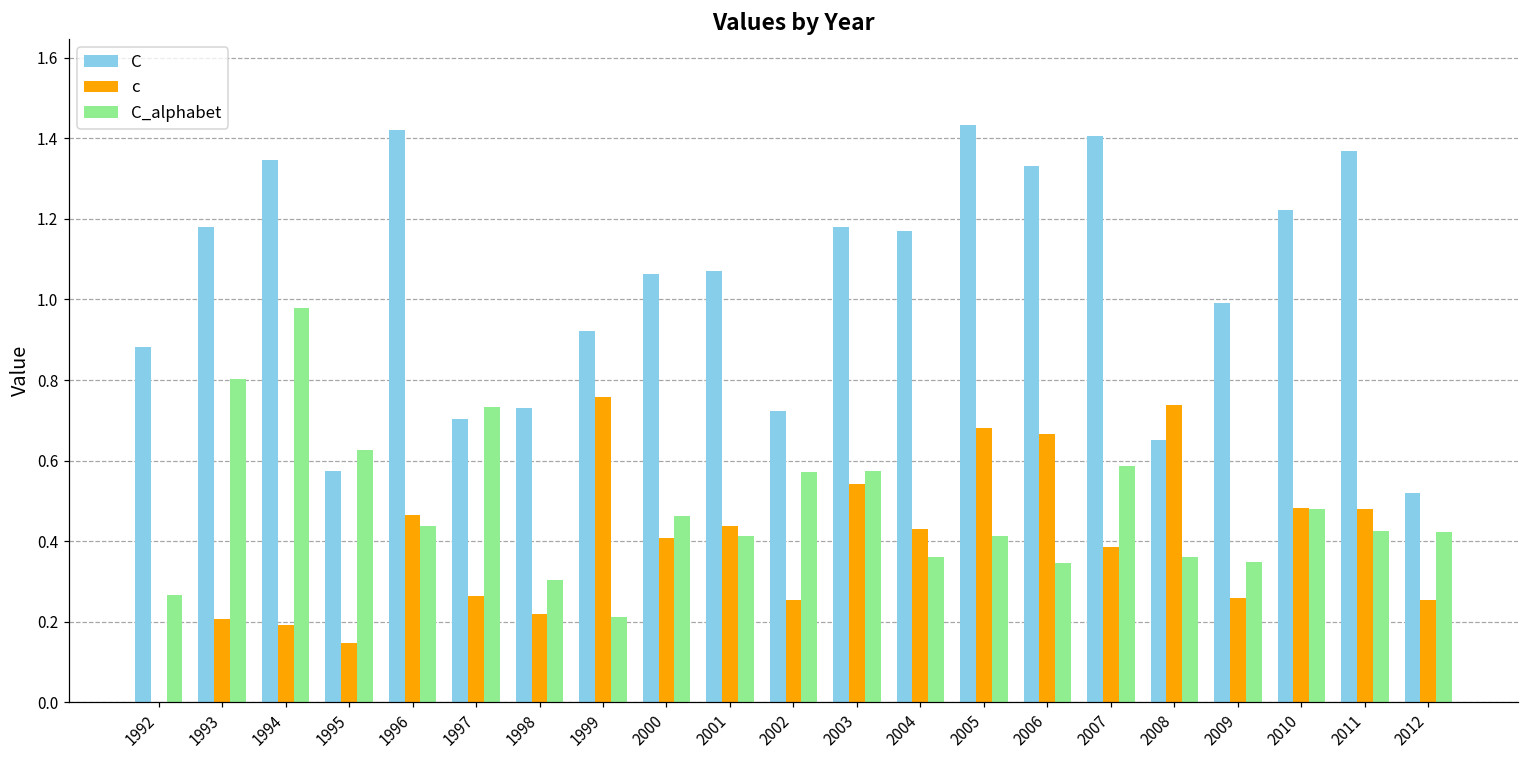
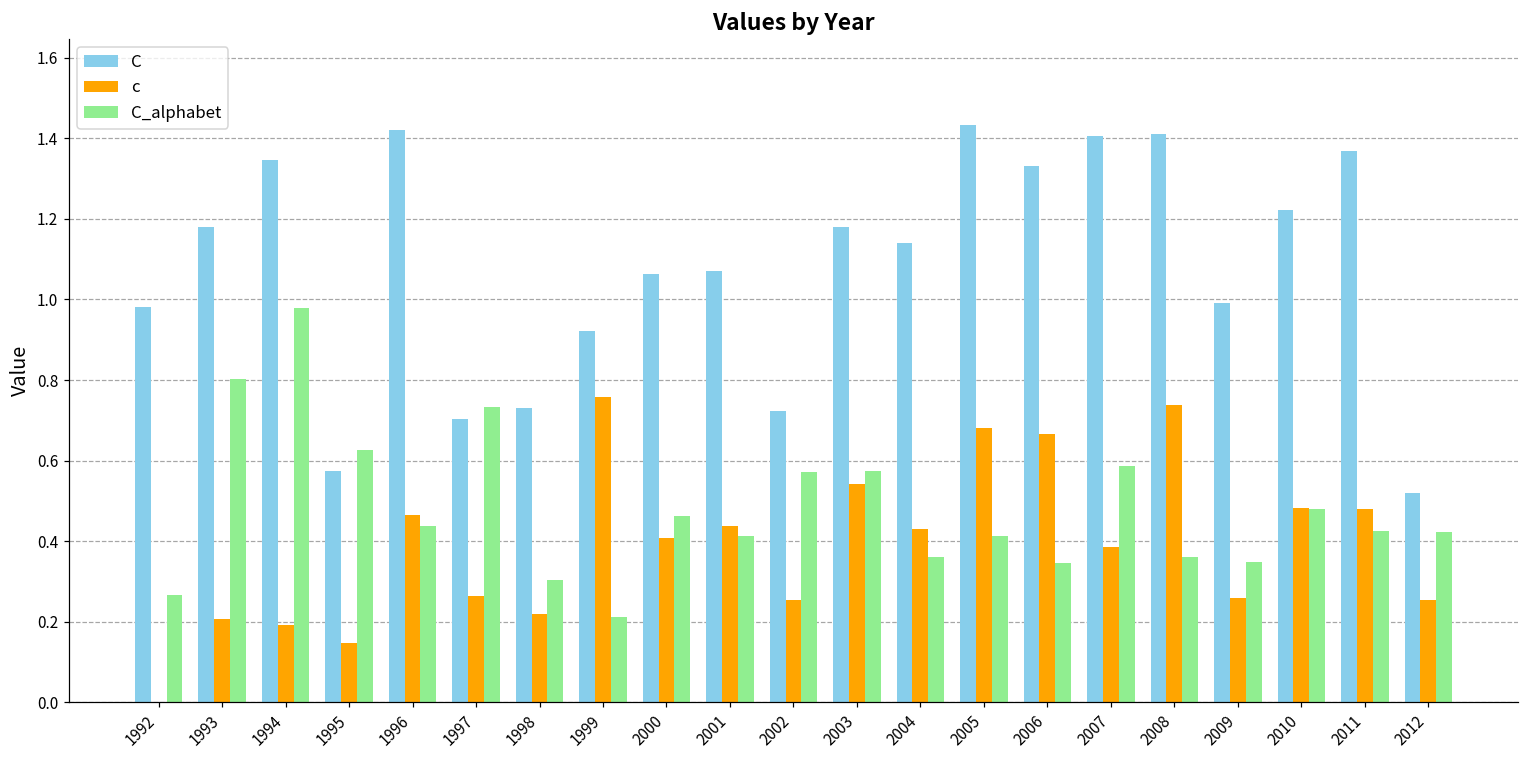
C, 1992: 0.88 -> 0.98
C, 2004: 1.17 -> 1.14
C, 2008: 0.65 -> 1.41
